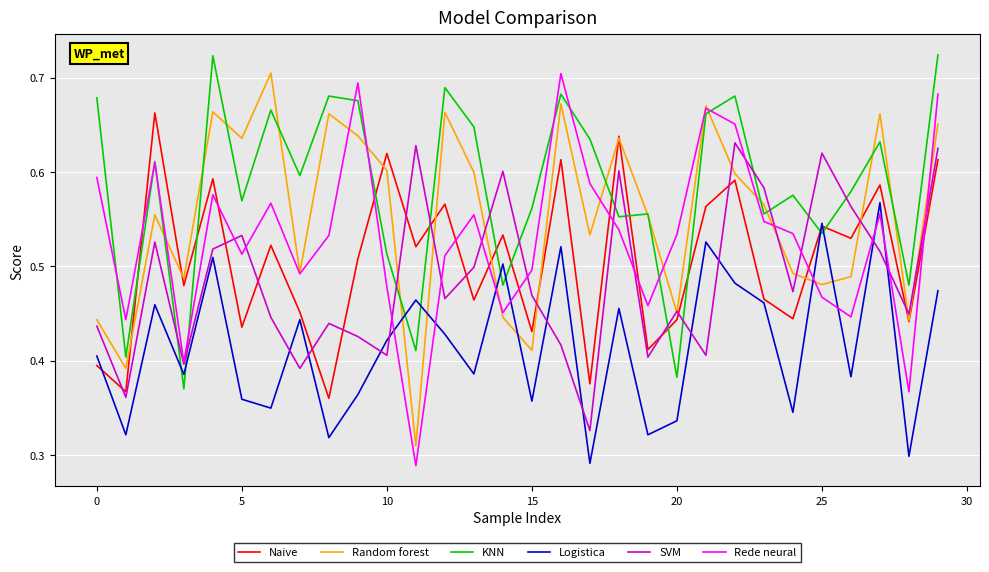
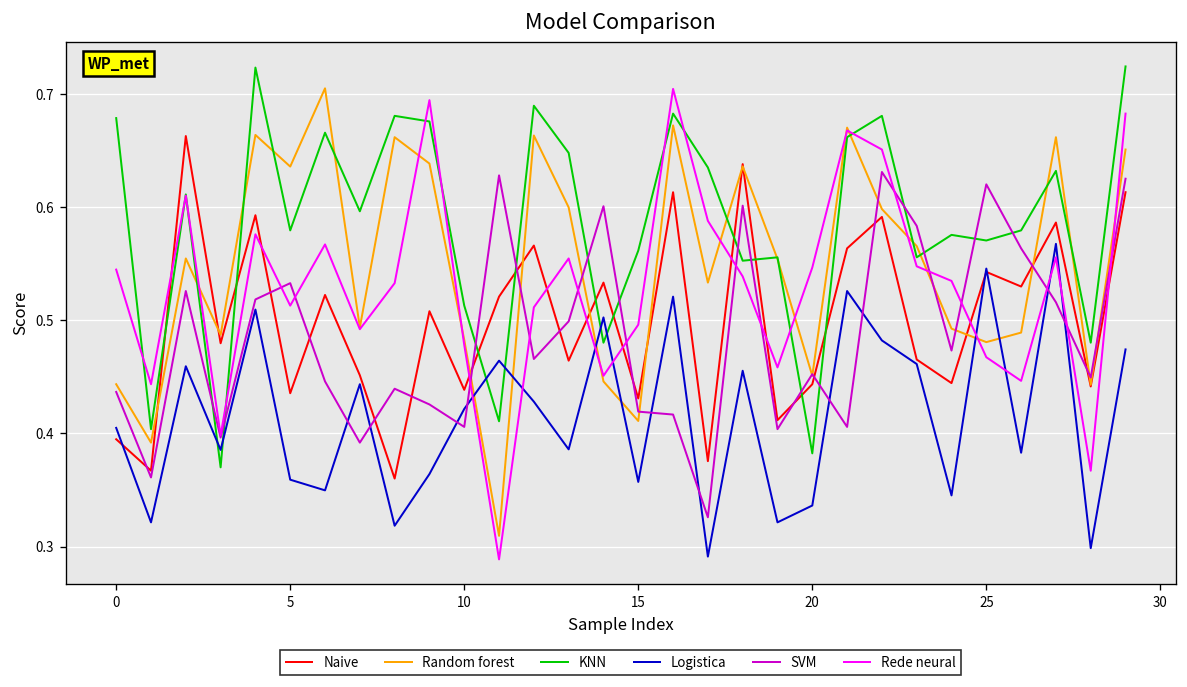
Rede neural, 0: 0.59 -> 0.54
KNN, 5: 0.57 -> 0.58
Naive, 10: 0.62 -> 0.44
Random forest, 10: 0.60 -> 0.48
SVM, 15: 0.47 -> 0.42
Rede neural, 20: 0.53 -> 0.55
KNN, 25: 0.53 -> 0.57
